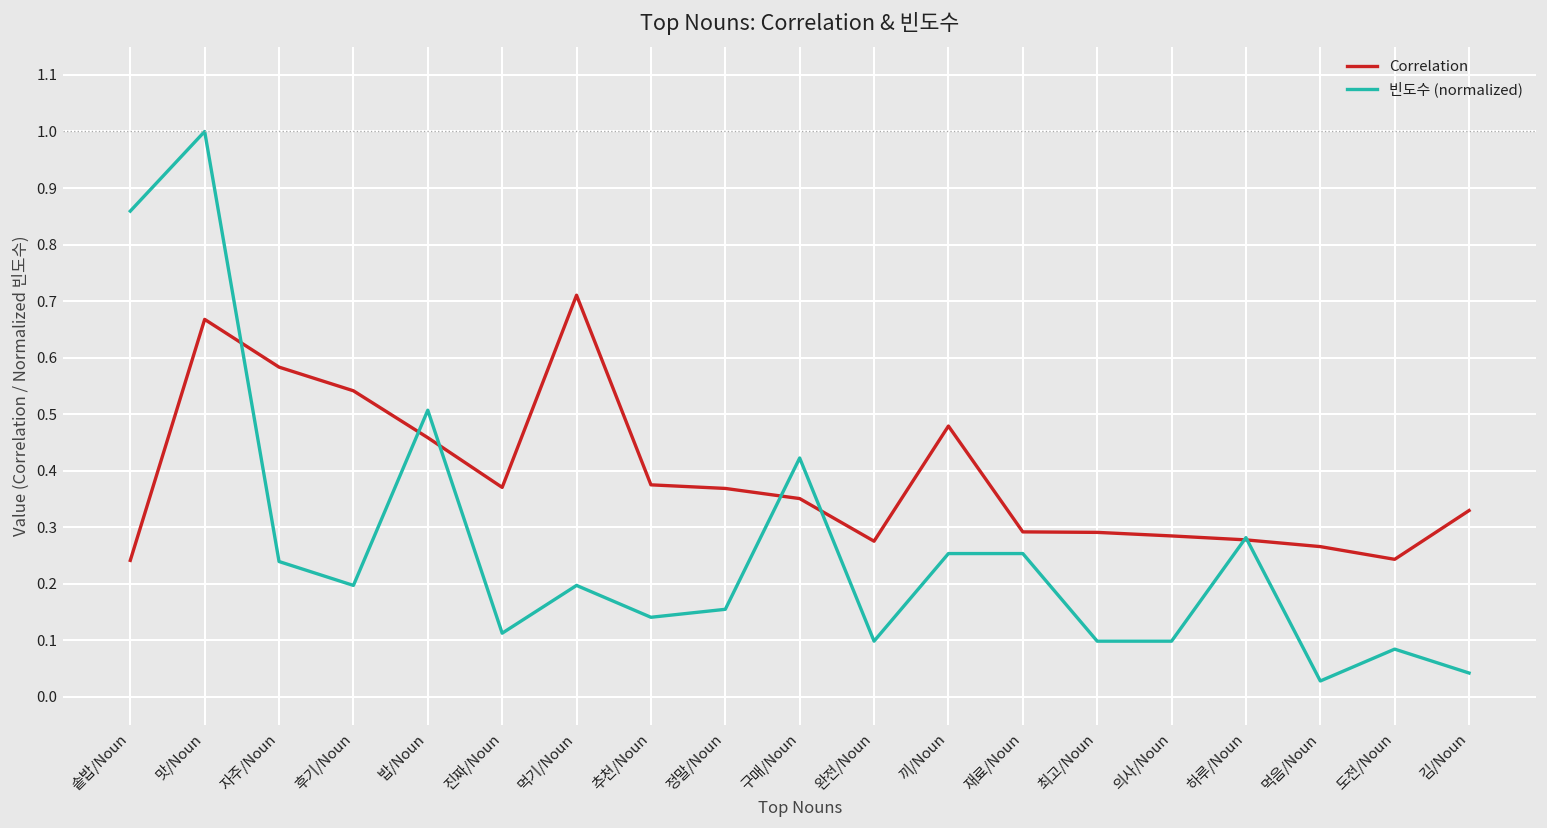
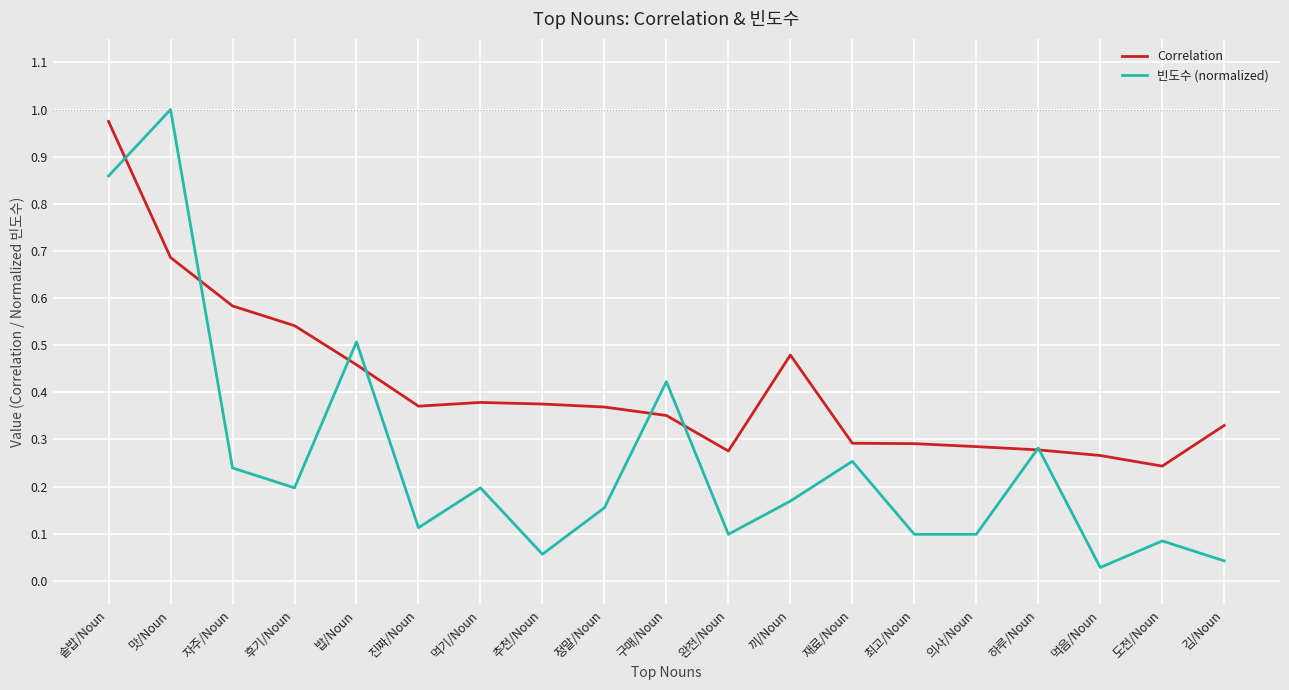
Correlation, 솥밥/Noun: 0.24 -> 0.97
Correlation, 맛/Noun: 0.67 -> 0.69
Correlation, 먹기/Noun: 0.71 -> 0.38
빈도수 (normalized), 추천/Noun: 0.14 -> 0.06
빈도수 (normalized), 끼/Noun: 0.25 -> 0.17
